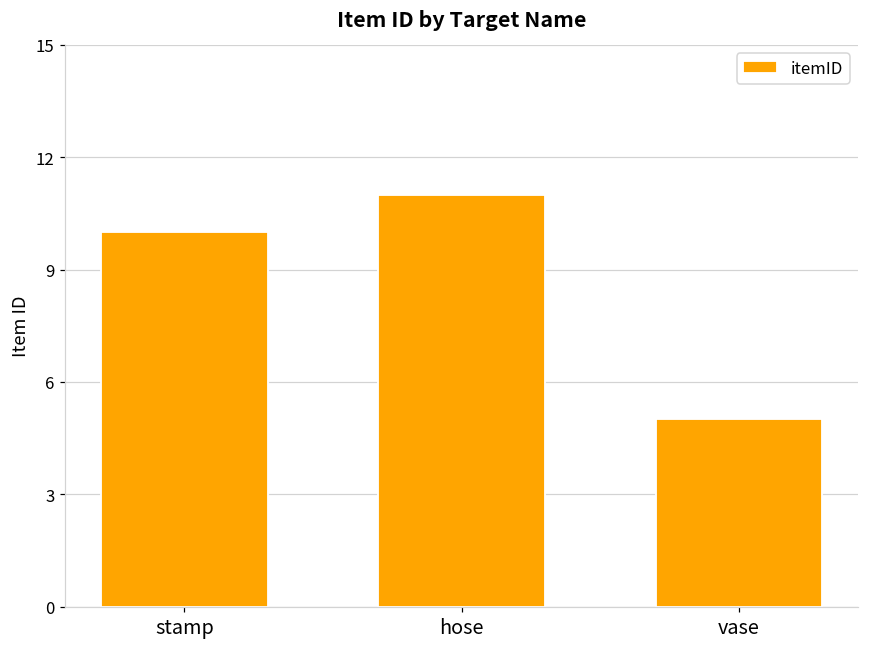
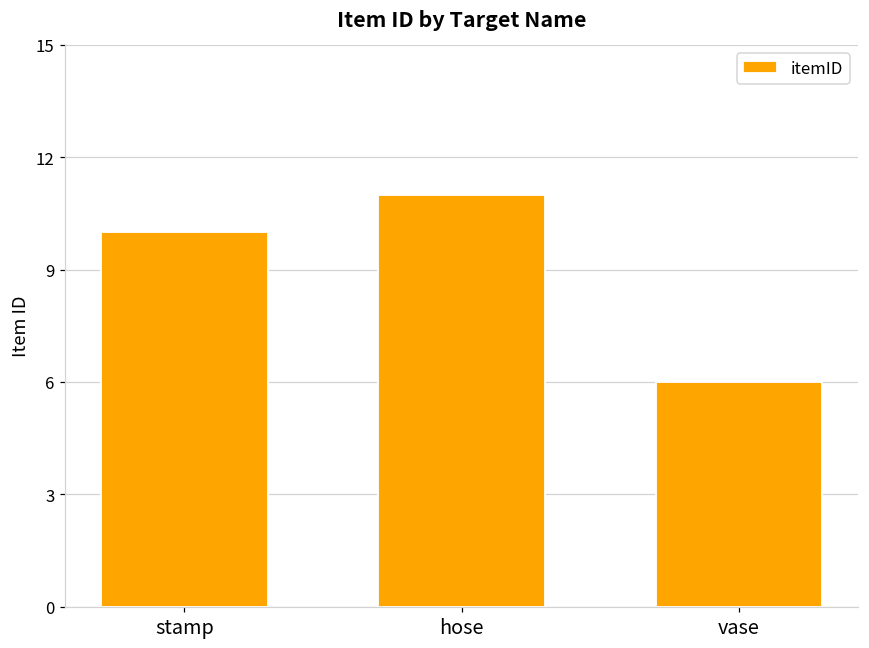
vase: 5 -> 6
